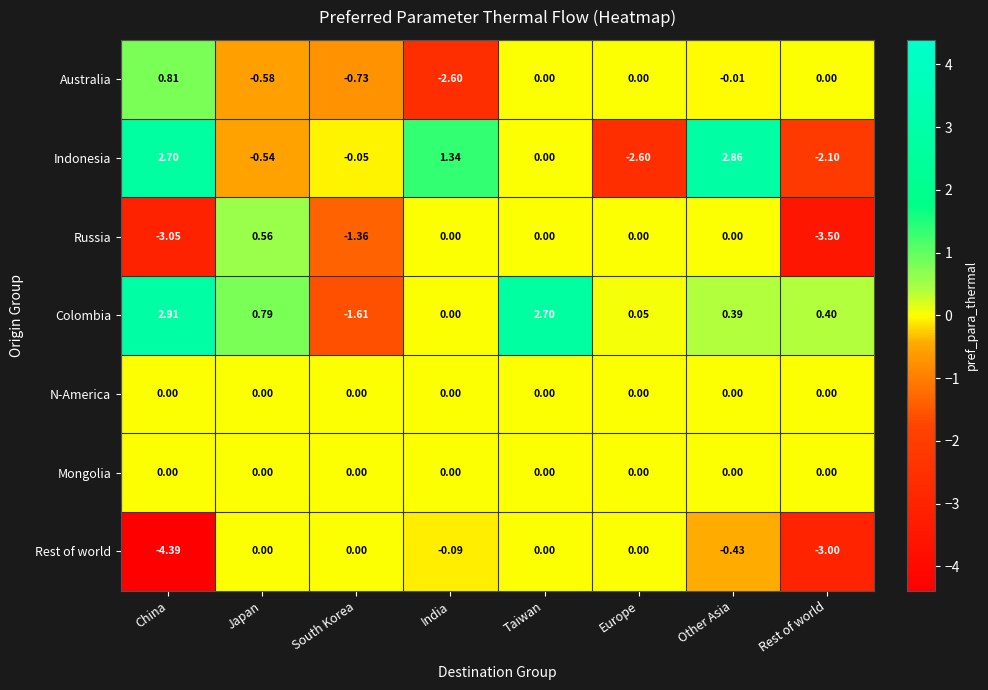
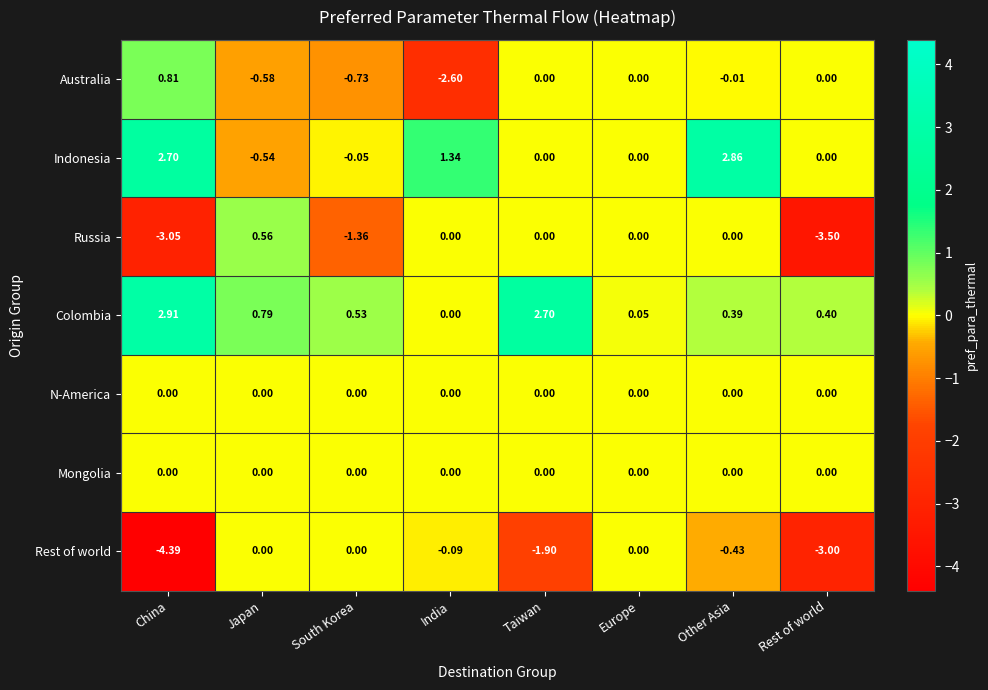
Indonesia, Europe: -2.60 -> 0.00
Indonesia, Rest of world: -2.10 -> 0.00
Colombia, South Korea: -1.61 -> 0.53
Rest of world, Taiwan: 0.00 -> -1.90
